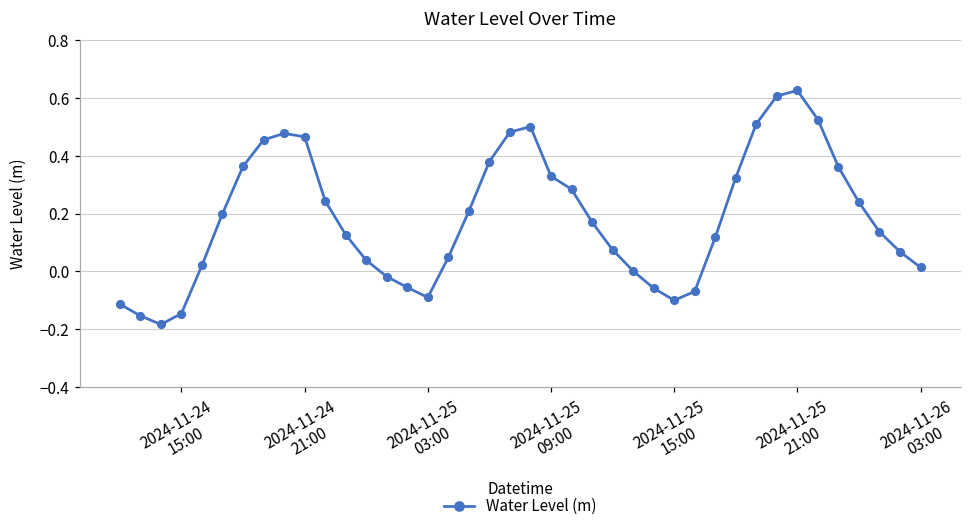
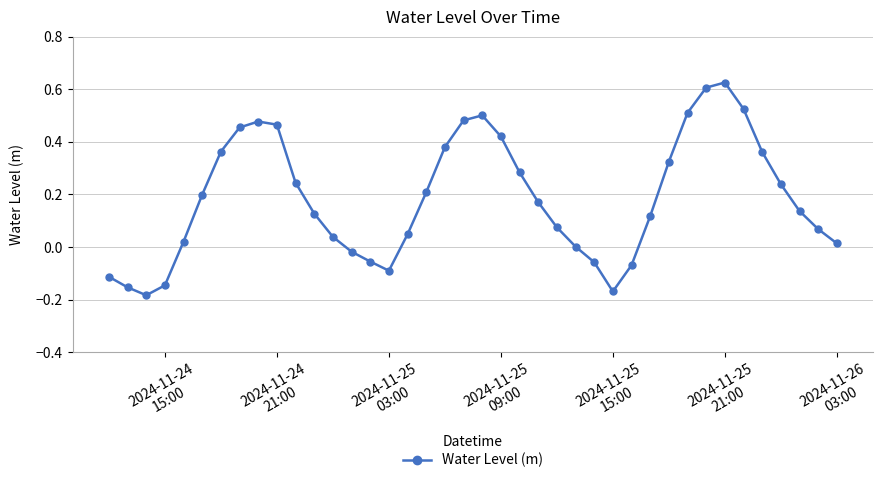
2024-11-25 09:00: 0.33 -> 0.42
2024-11-25 15:00: -0.10 -> -0.17
